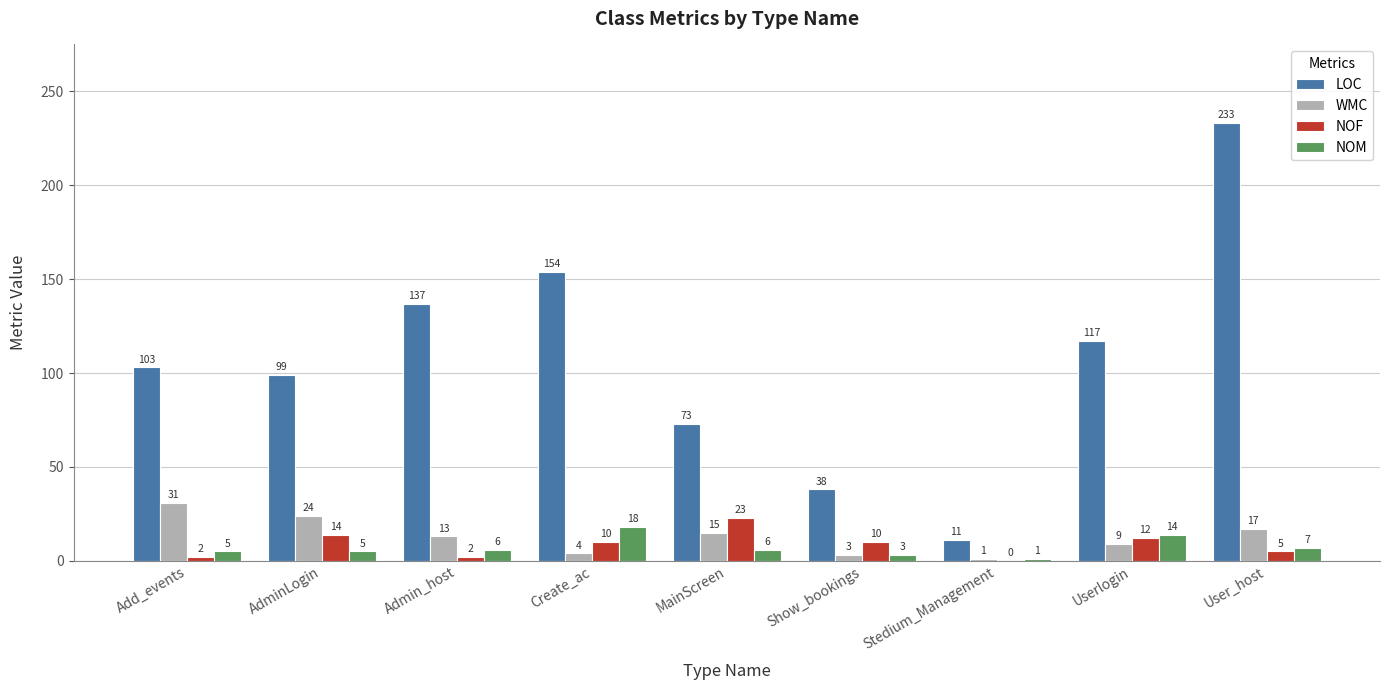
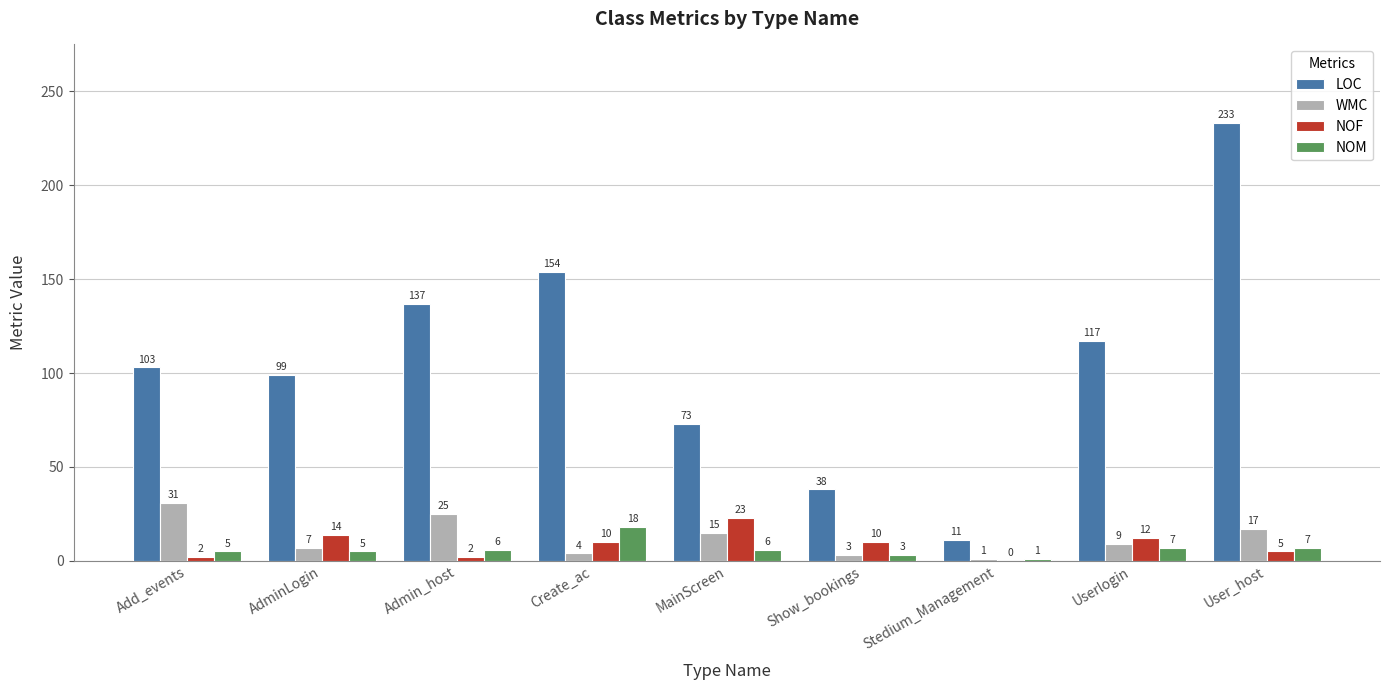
WMC, AdminLogin: 24 -> 7
WMC, Admin_host: 13 -> 25
NOM, Userlogin: 14 -> 7
